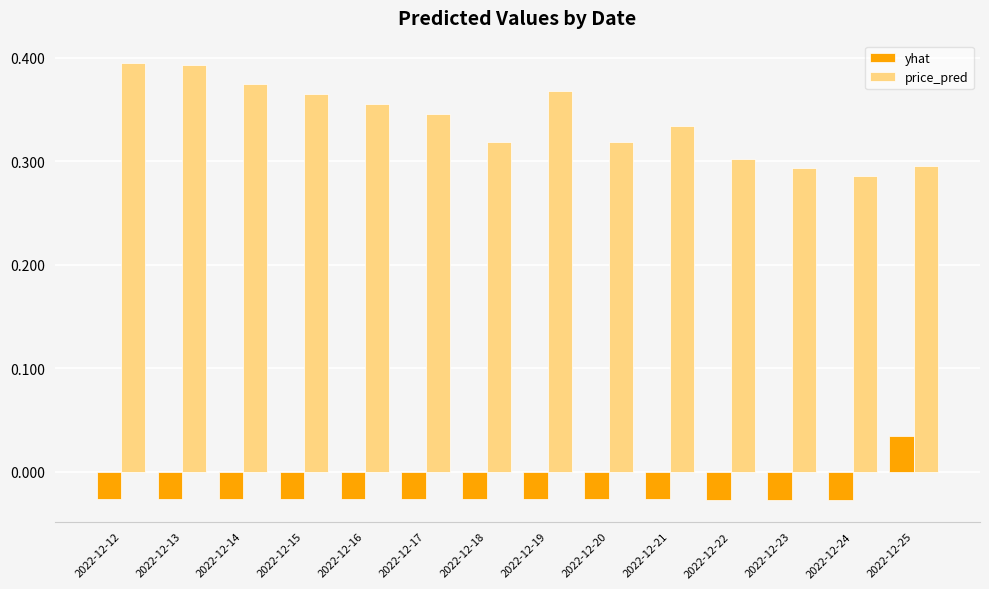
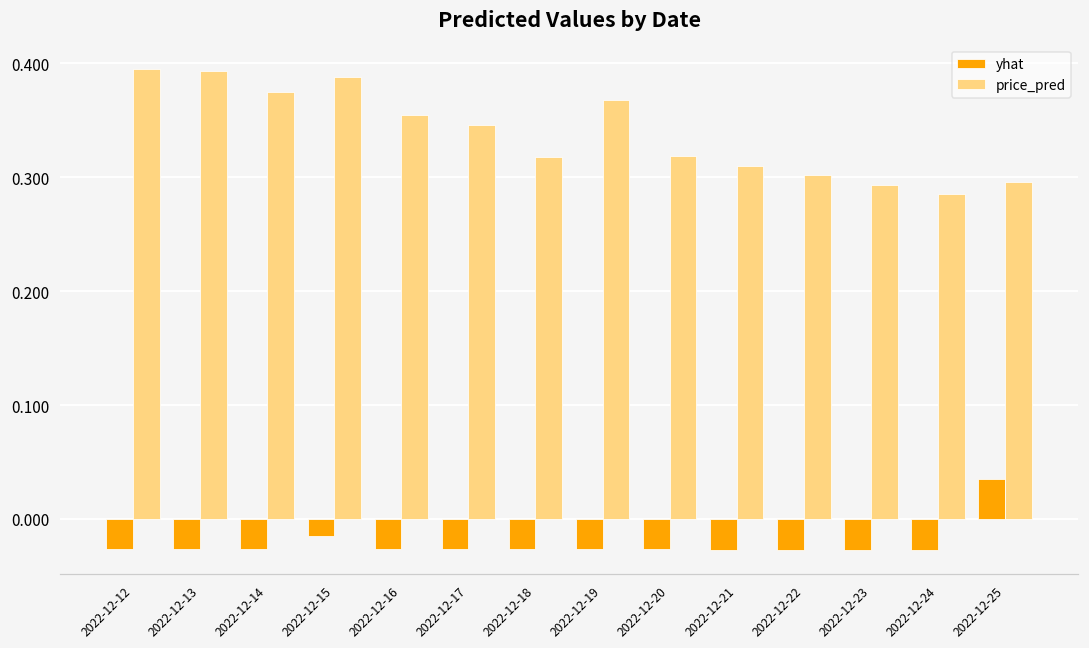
yhat, 2022-12-15: -0.026 -> -0.015
price_pred, 2022-12-15: 0.365 -> 0.388
price_pred, 2022-12-21: 0.334 -> 0.310
